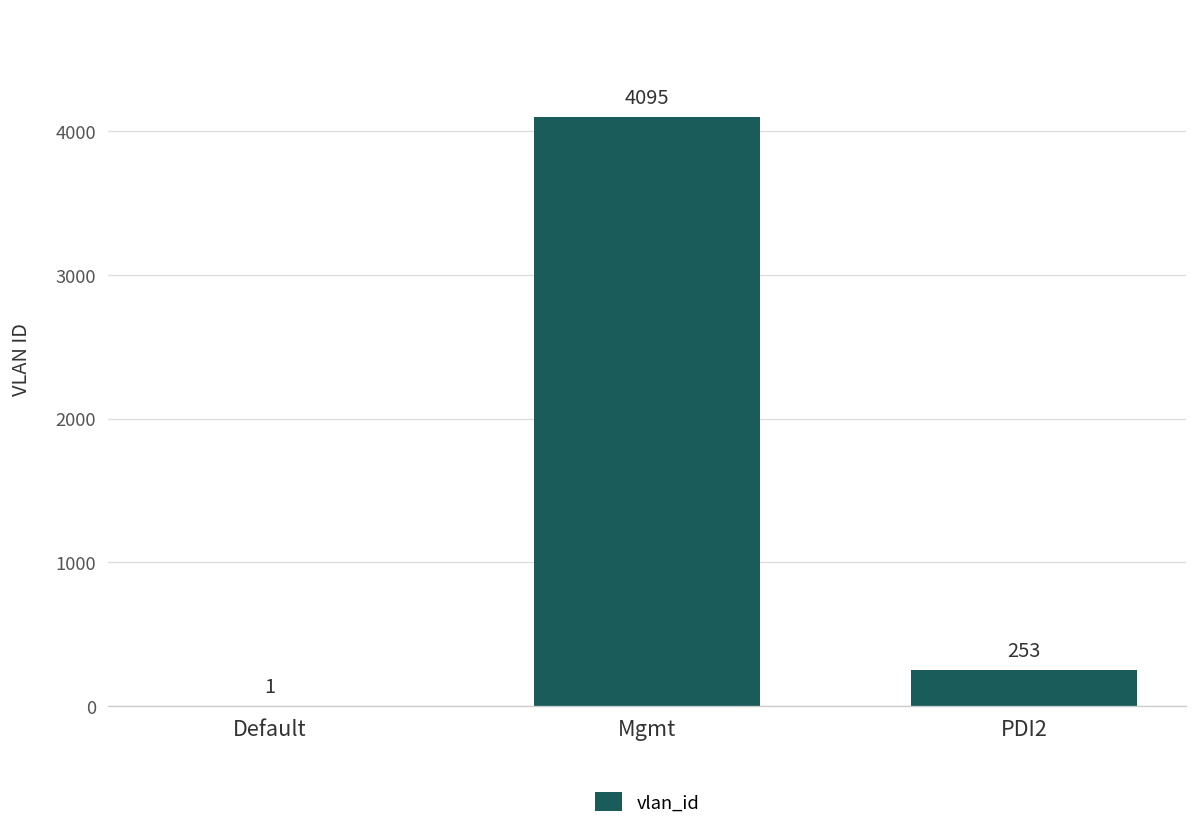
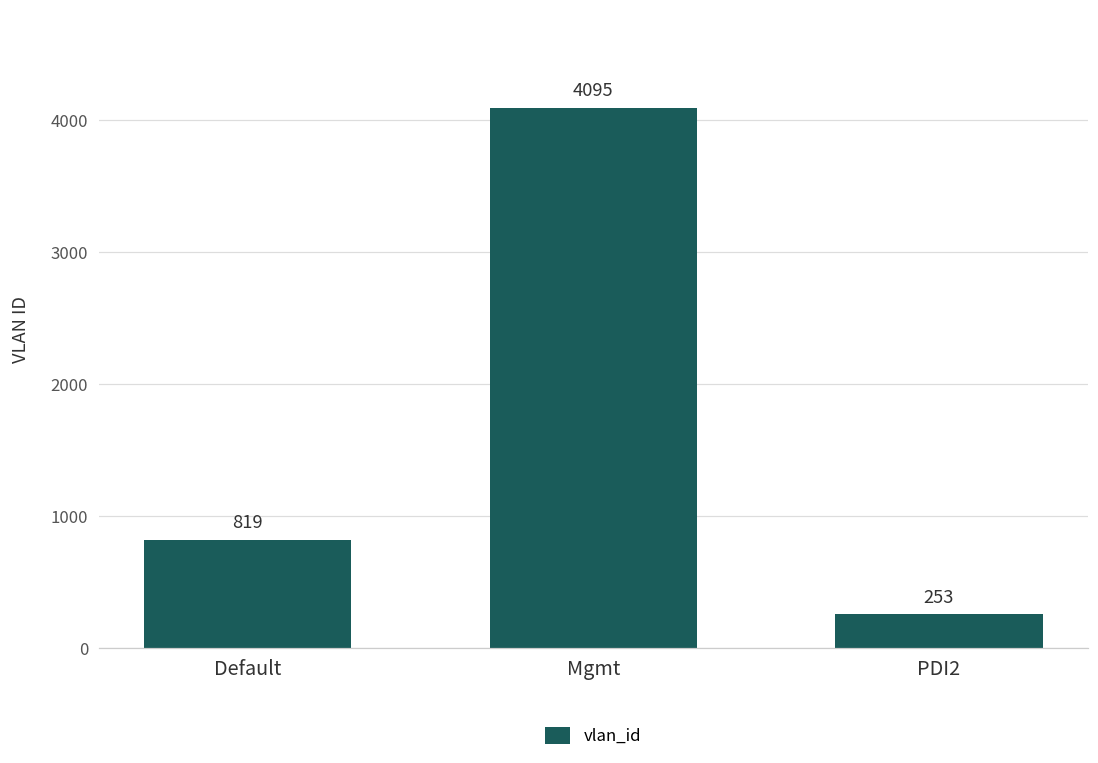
Default: 1 -> 819
